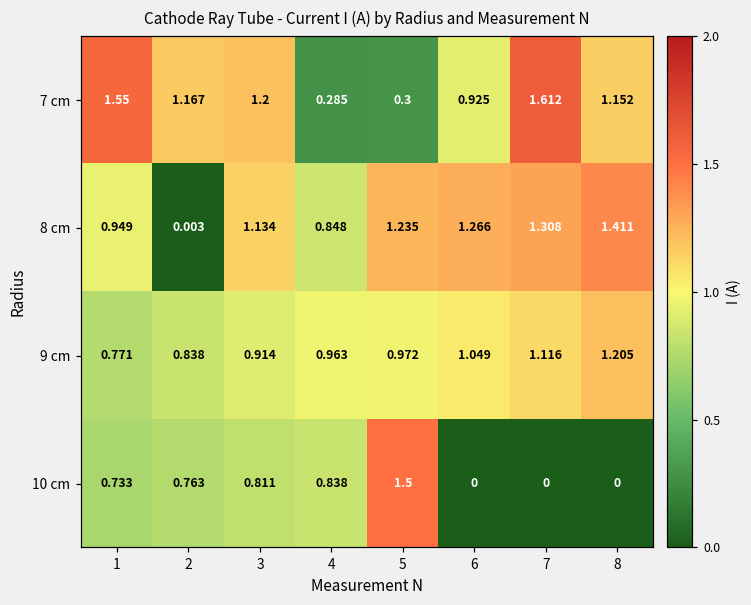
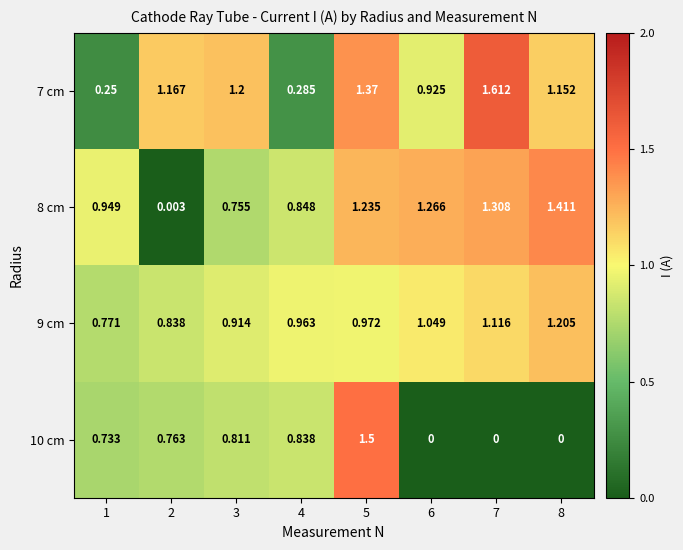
7 cm, 1: 1.55 -> 0.25
7 cm, 5: 0.3 -> 1.37
8 cm, 3: 1.134 -> 0.755
